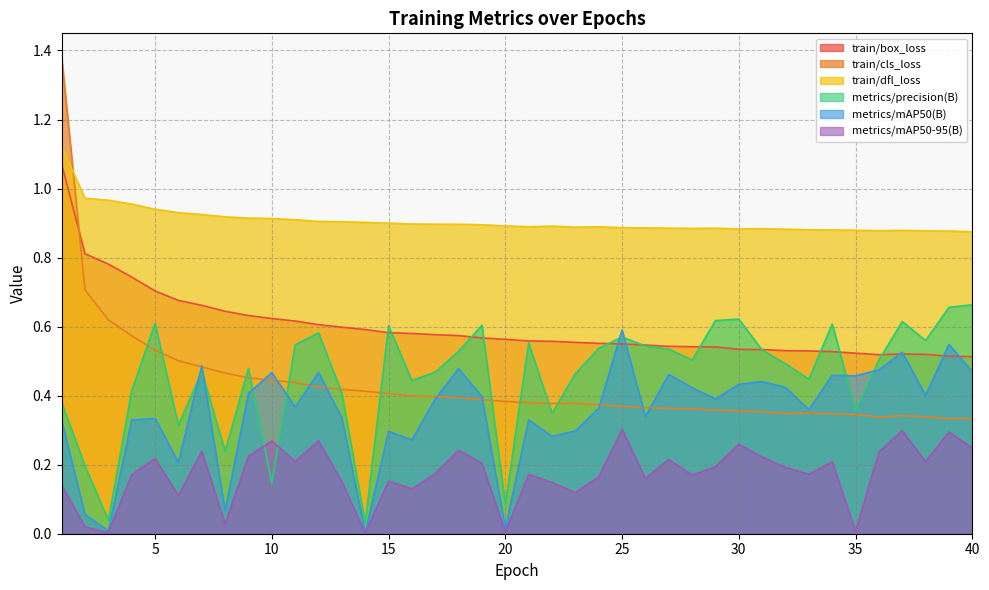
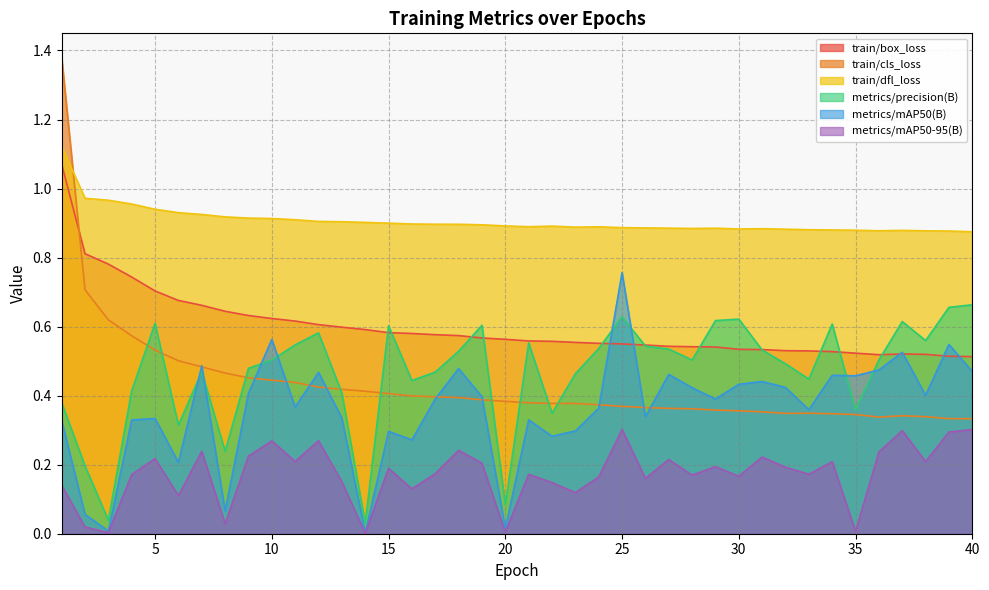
metrics/precision(B), 10: 0.15 -> 0.50
metrics/mAP50(B), 10: 0.47 -> 0.56
metrics/mAP50-95(B), 15: 0.15 -> 0.19
metrics/precision(B), 25: 0.57 -> 0.63
metrics/mAP50(B), 25: 0.59 -> 0.76
metrics/mAP50-95(B), 30: 0.26 -> 0.17
metrics/mAP50-95(B), 40: 0.25 -> 0.30
